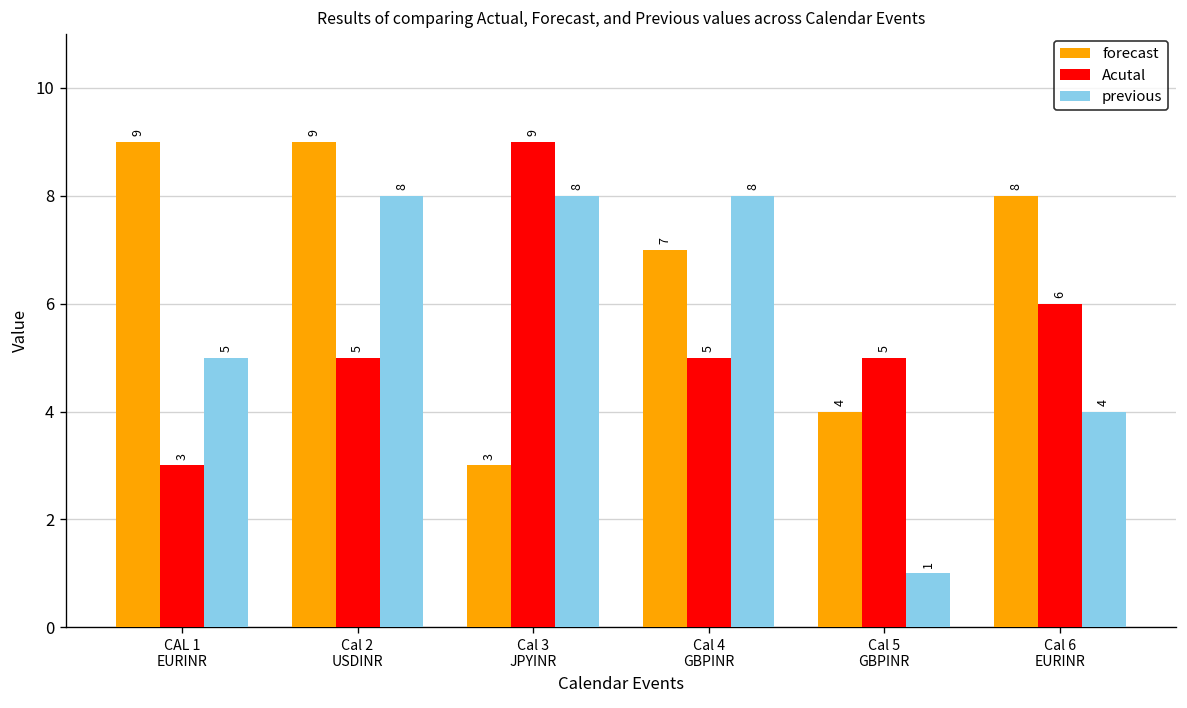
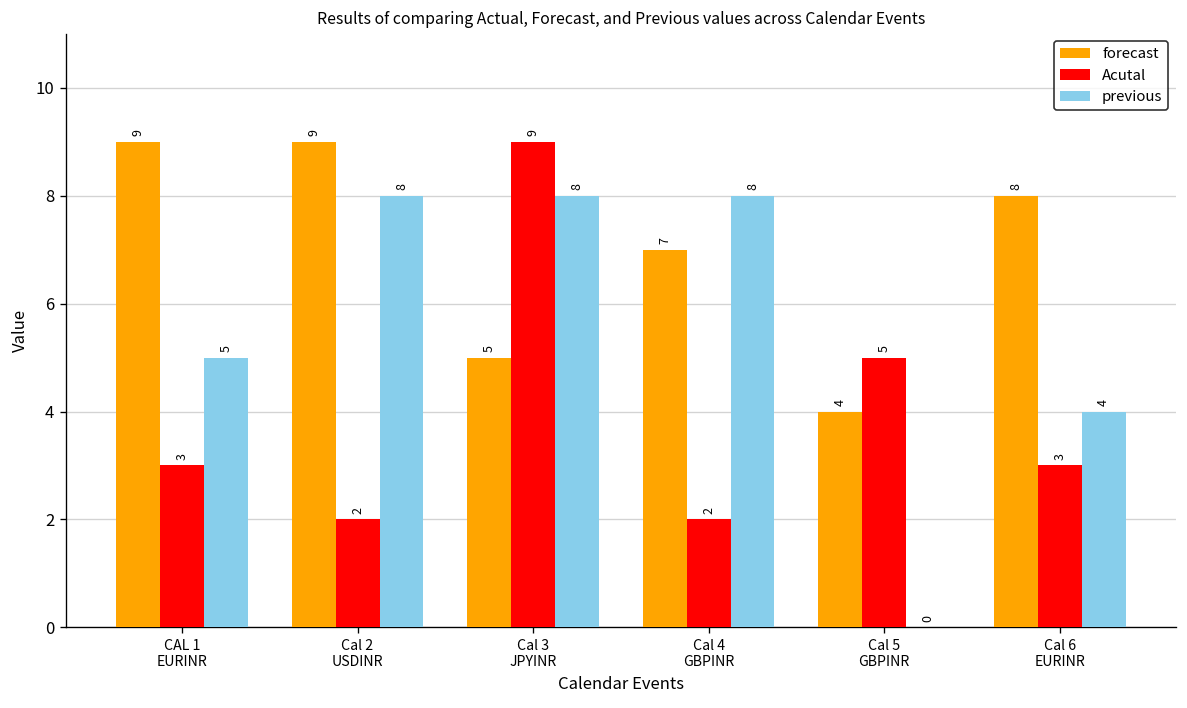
Acutal, Cal 2 USDINR: 5 -> 2
forecast, Cal 3 JPYINR: 3 -> 5
Acutal, Cal 4 GBPINR: 5 -> 2
previous, Cal 5 GBPINR: 1 -> 0
Acutal, Cal 6 EURINR: 6 -> 3
